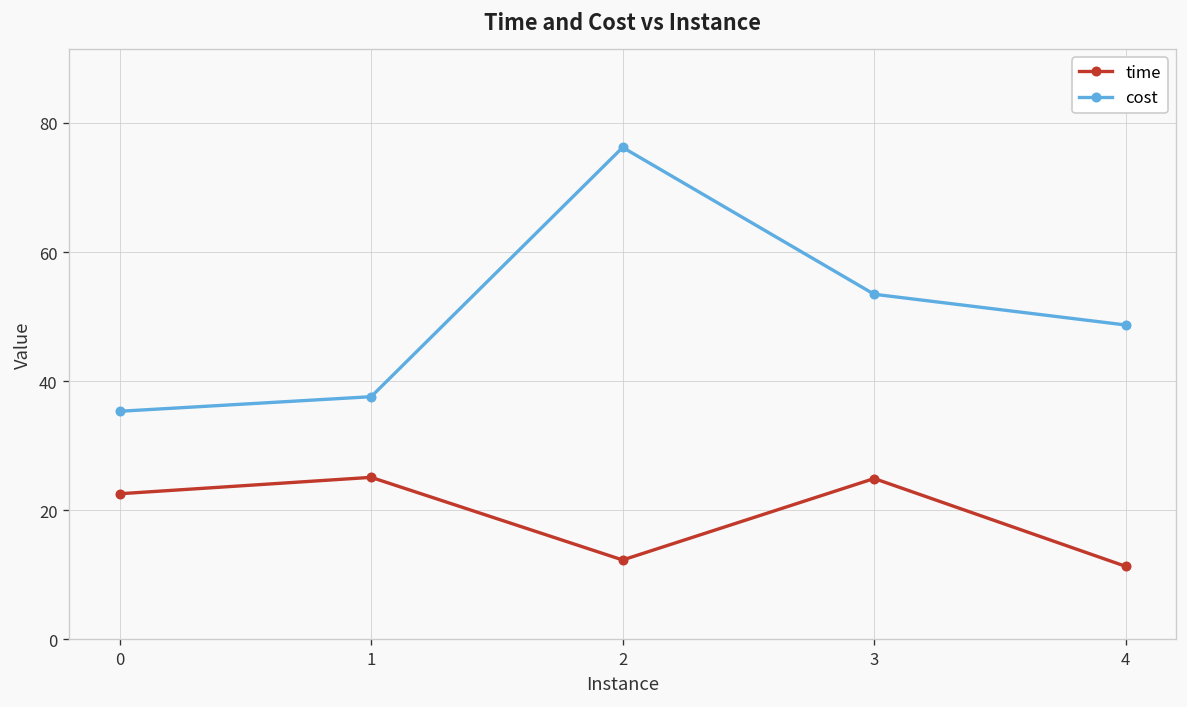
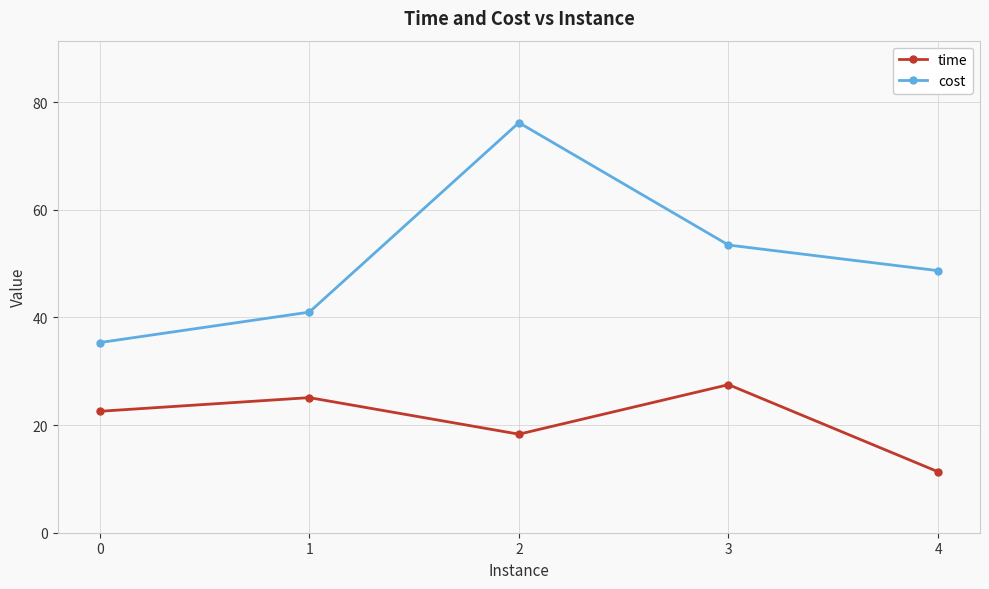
cost, 1: 38 -> 41
time, 2: 12 -> 18
time, 3: 25 -> 28
